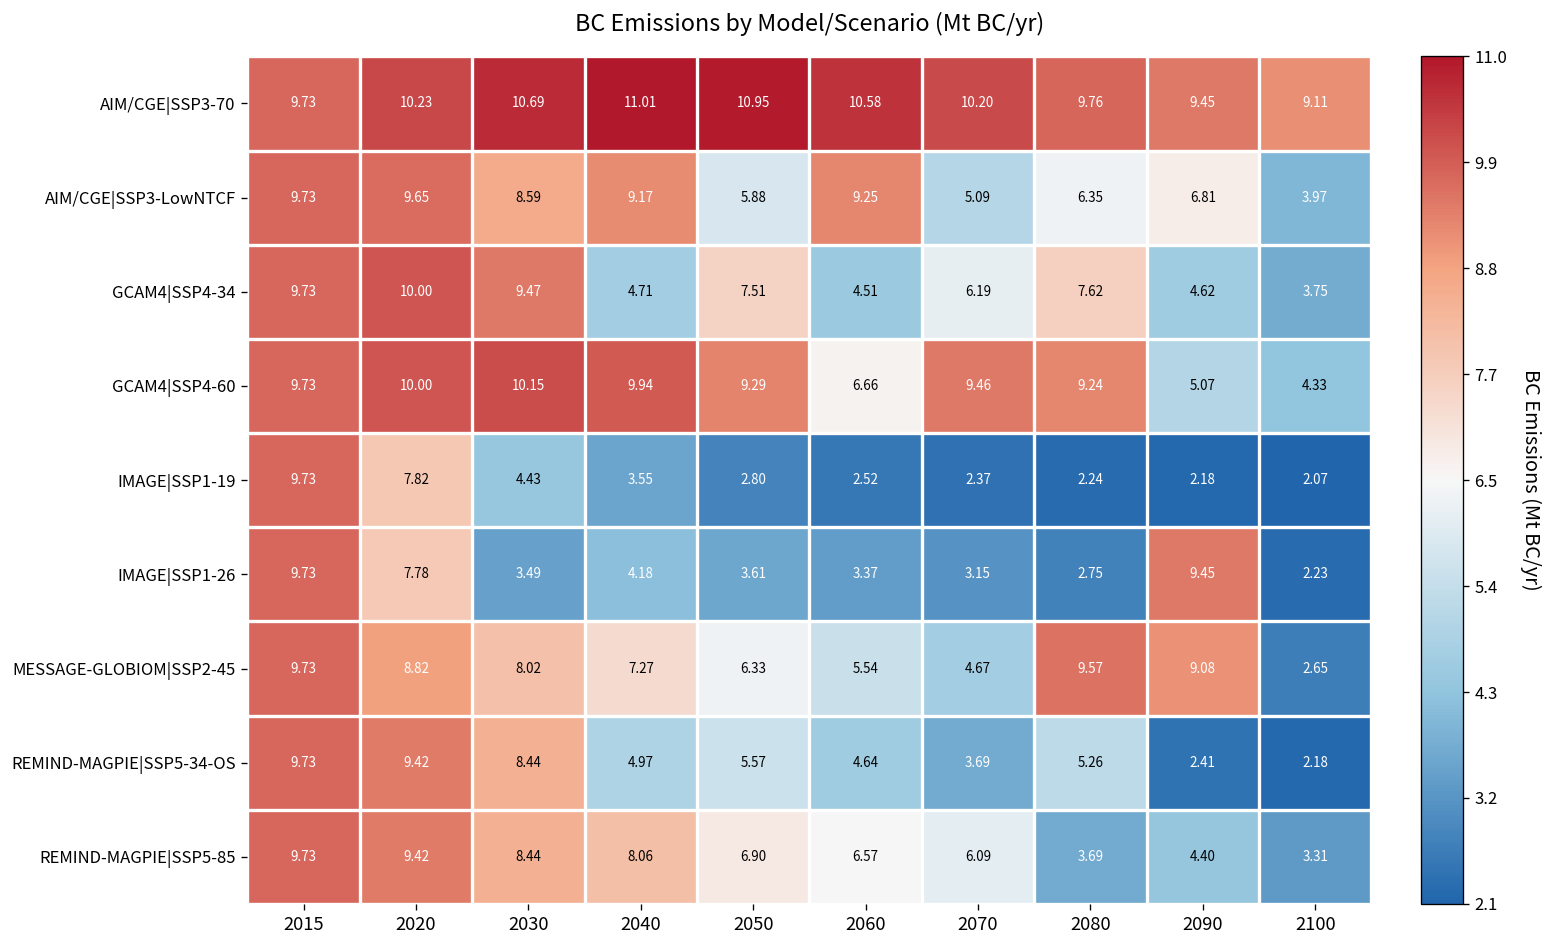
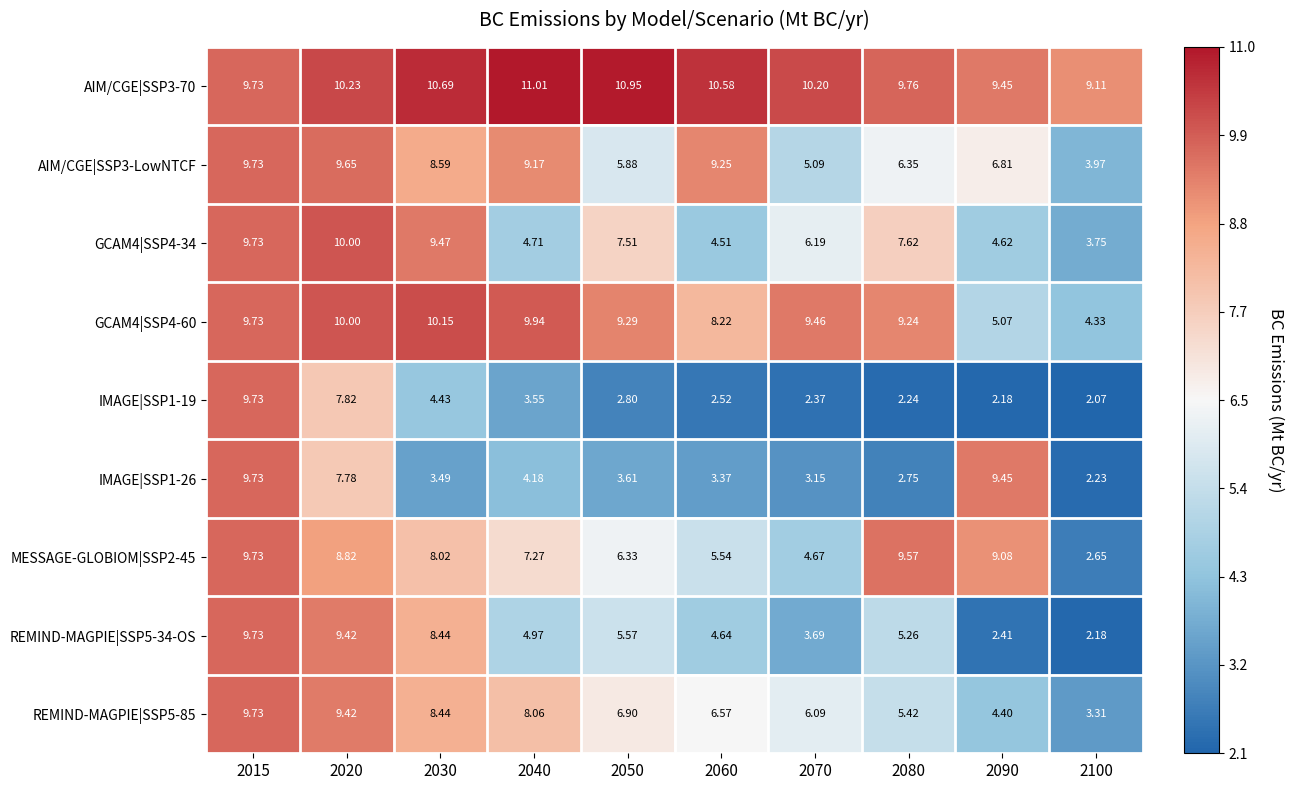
GCAM4|SSP4-60, 2060: 6.66 -> 8.22
REMIND-MAGPIE|SSP5-85, 2080: 3.69 -> 5.42
